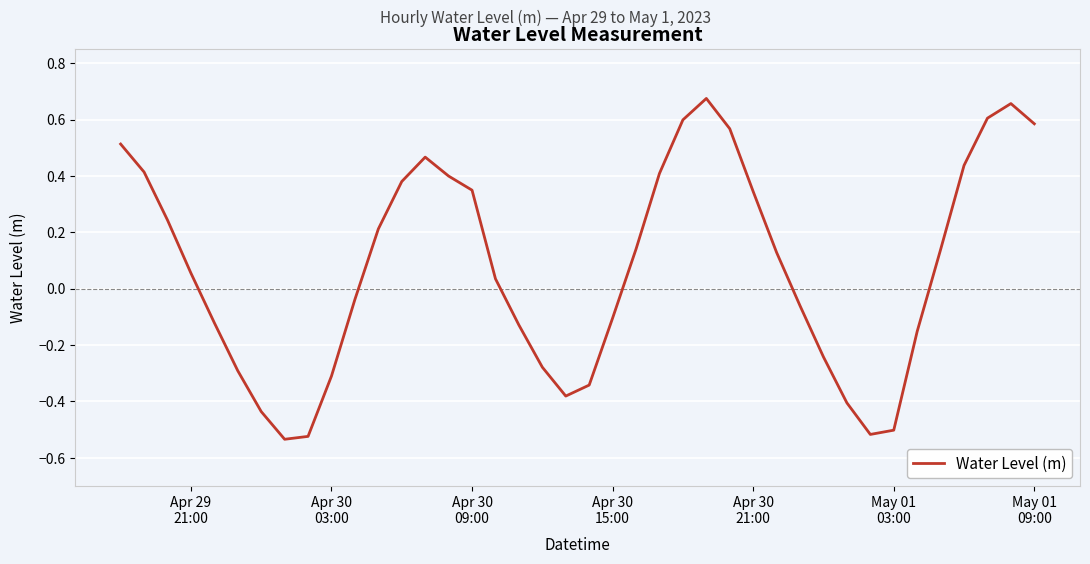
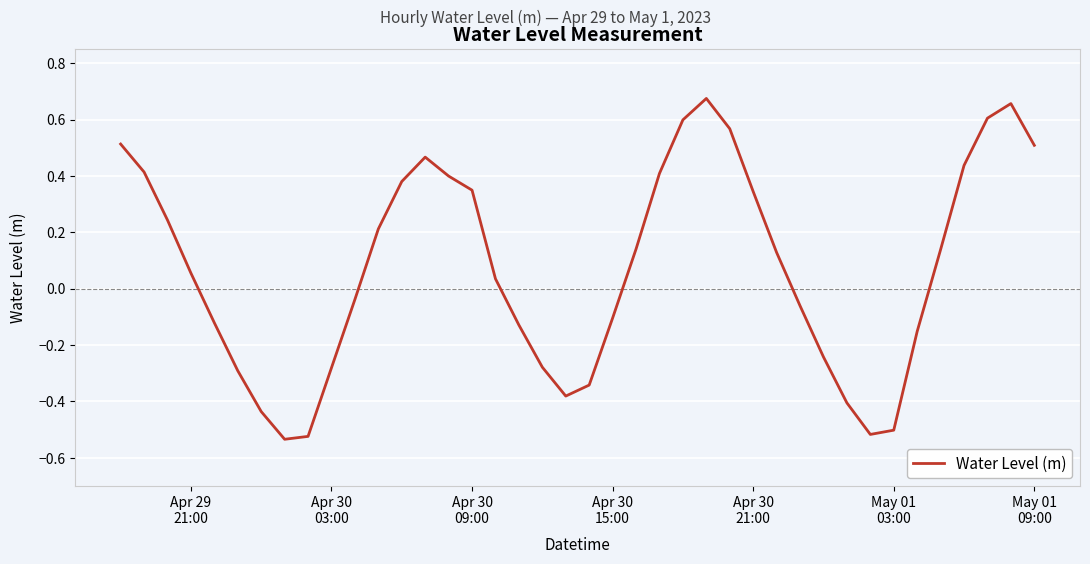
Apr 30 03:00: -0.31 -> -0.28
May 01 09:00: 0.59 -> 0.51
